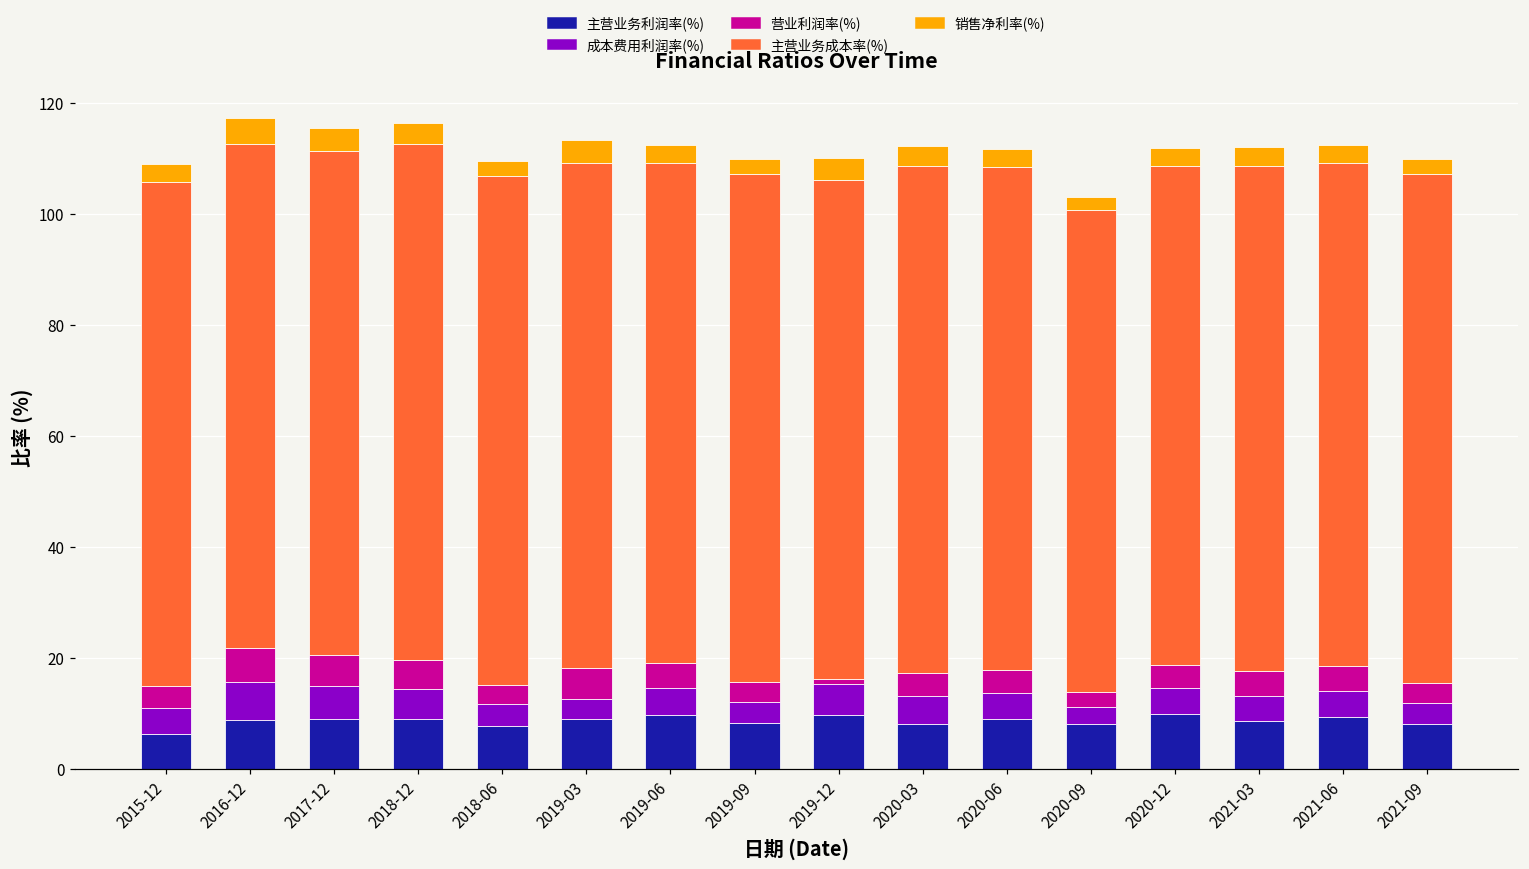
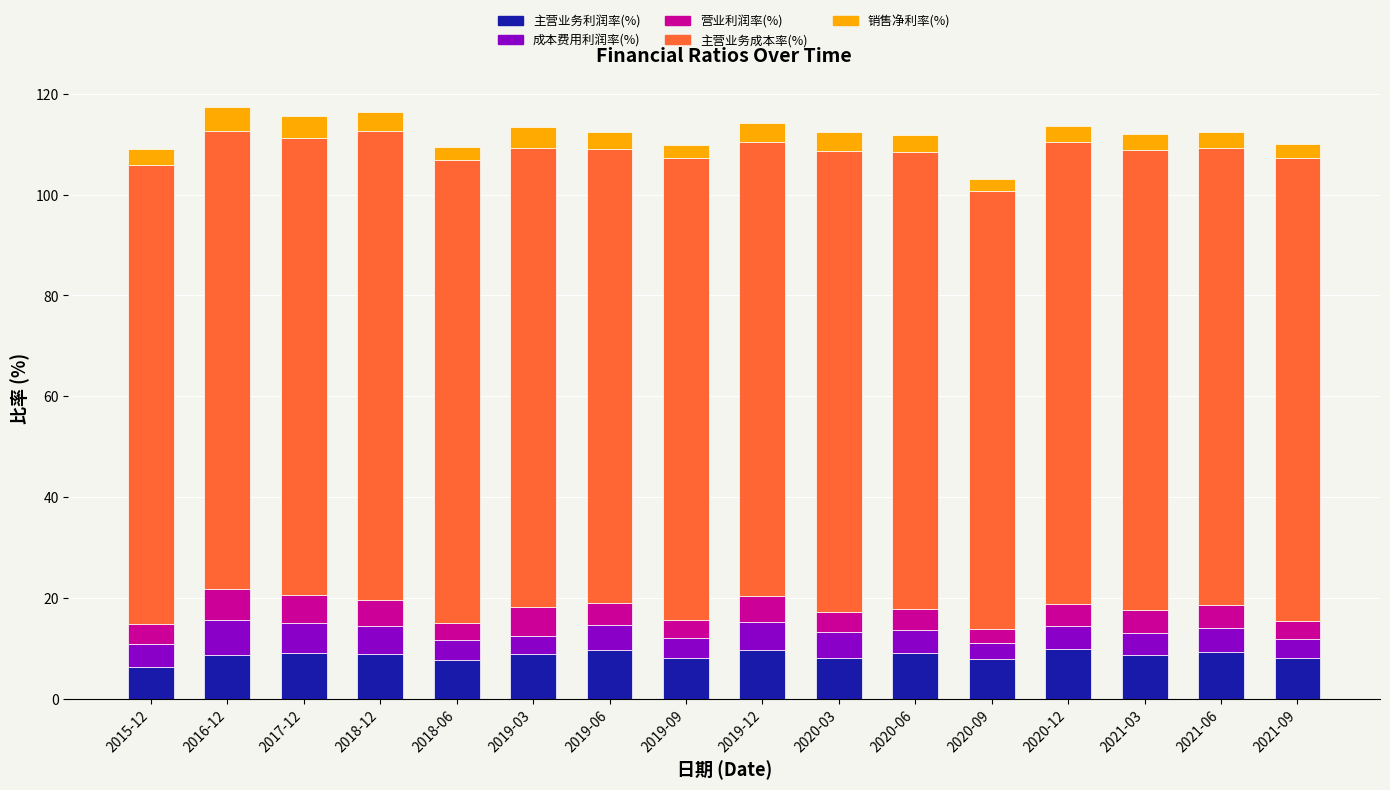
营业利润率(%), 2019-12: 1 -> 5
主营业务成本率(%), 2020-12: 90 -> 92
